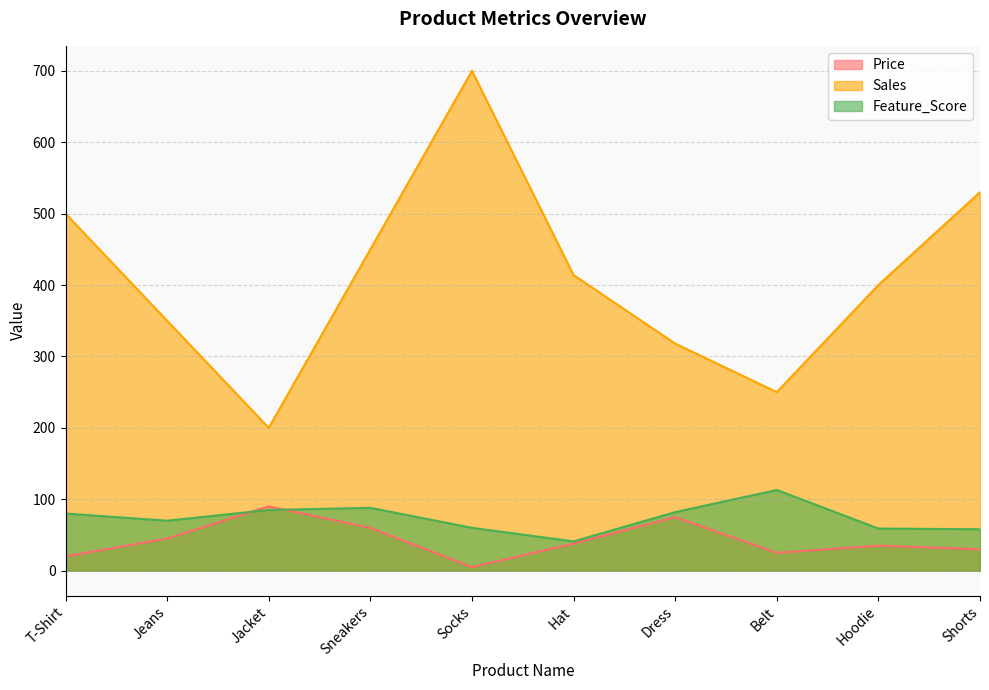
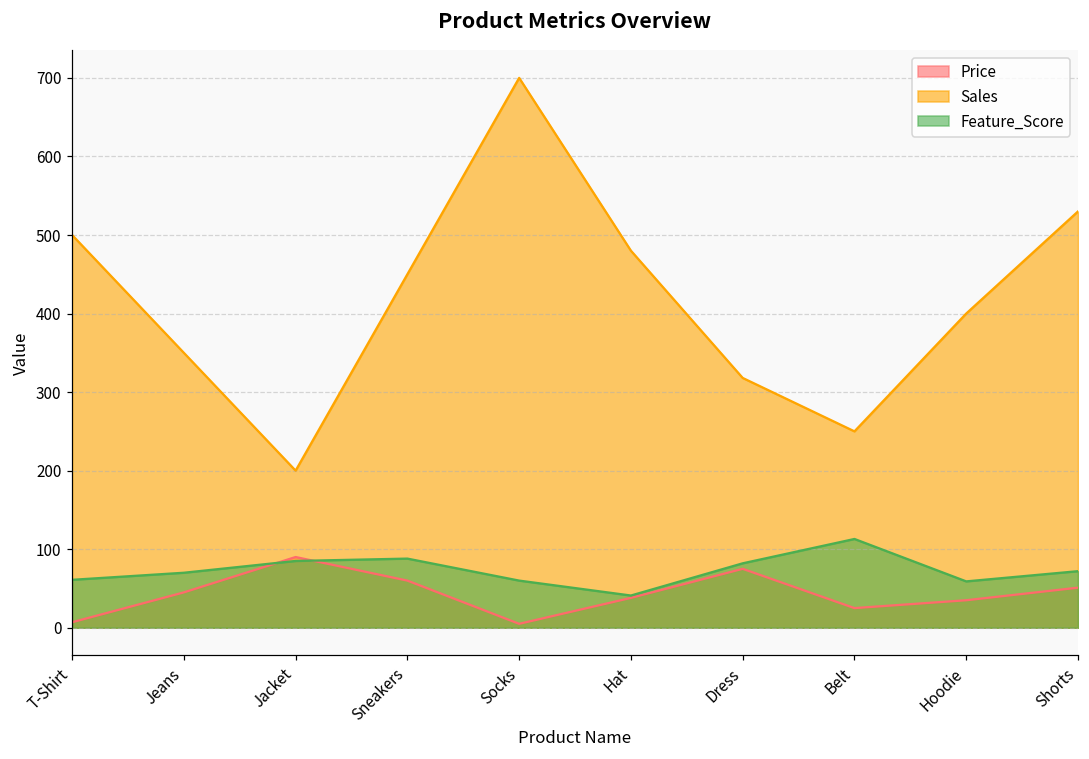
Price, T-Shirt: 20 -> 10
Feature_Score, T-Shirt: 80 -> 60
Sales, Hat: 410 -> 480
Price, Shorts: 30 -> 50
Feature_Score, Shorts: 60 -> 70
